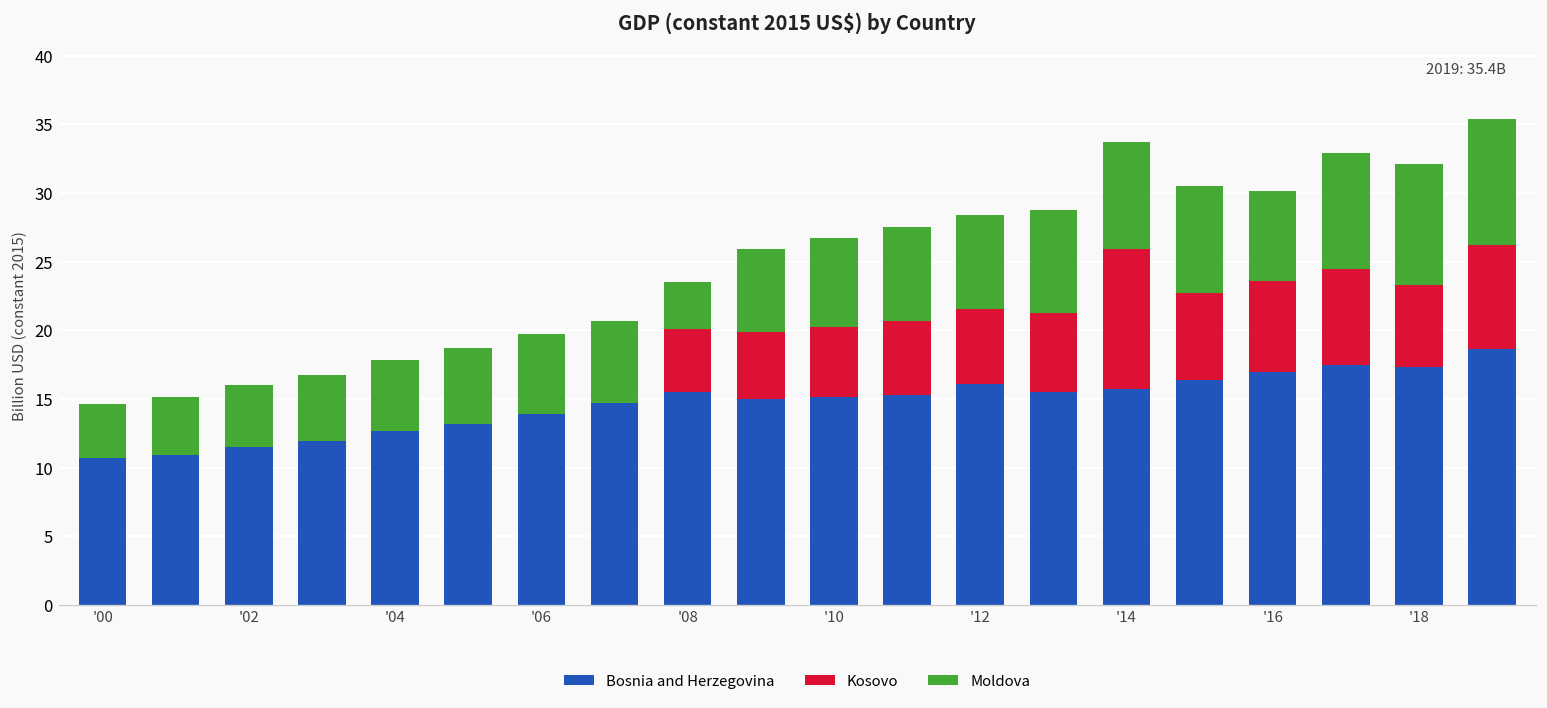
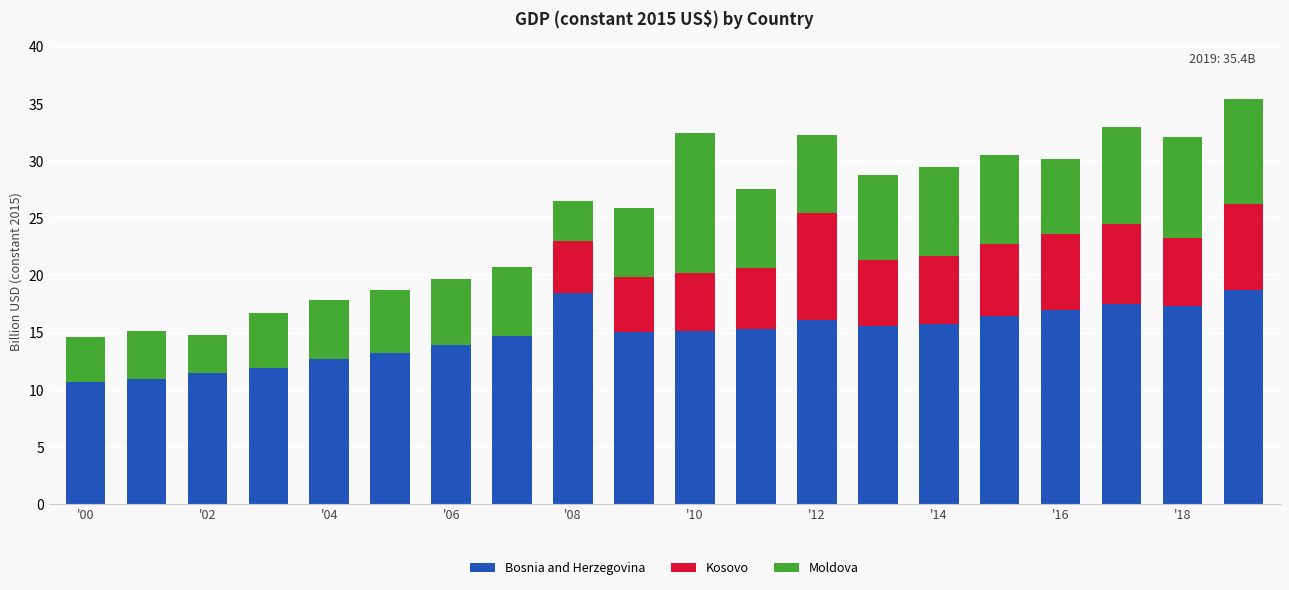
Moldova, '02: 4.5 -> 3.3
Bosnia and Herzegovina, '08: 15.5 -> 18.4
Moldova, '10: 6.5 -> 12.2
Kosovo, '12: 5.5 -> 9.4
Kosovo, '14: 10.2 -> 5.9
